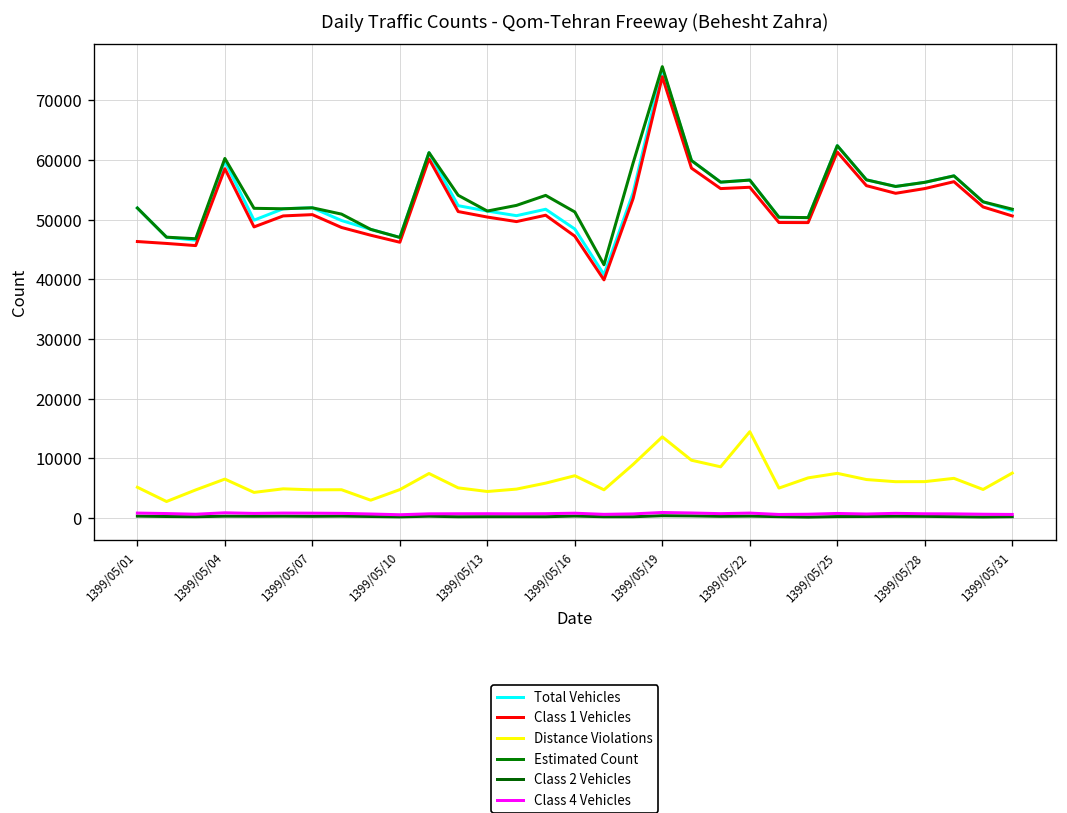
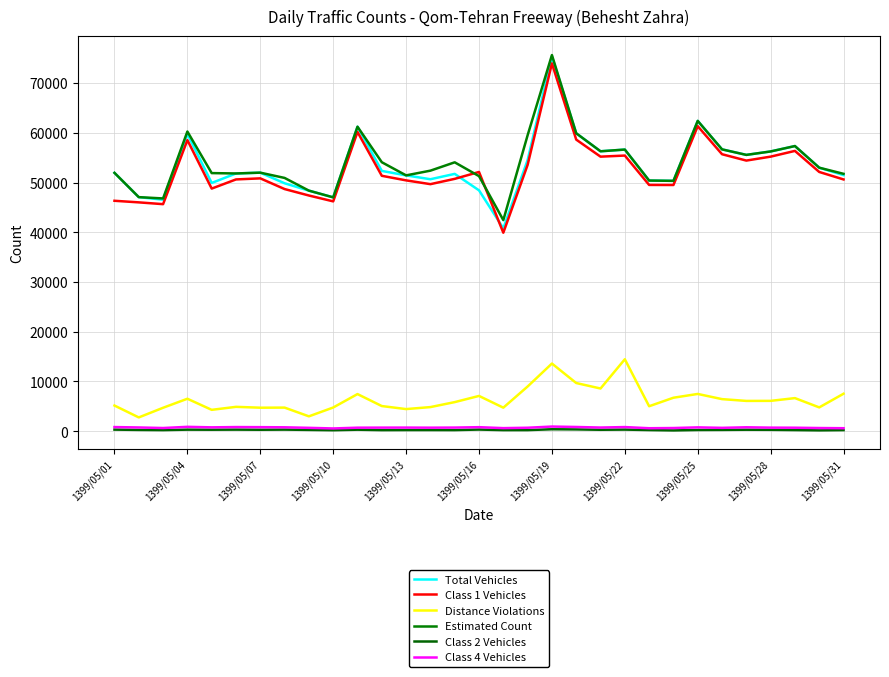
Class 1 Vehicles, 1399/05/16: 47000 -> 52000
